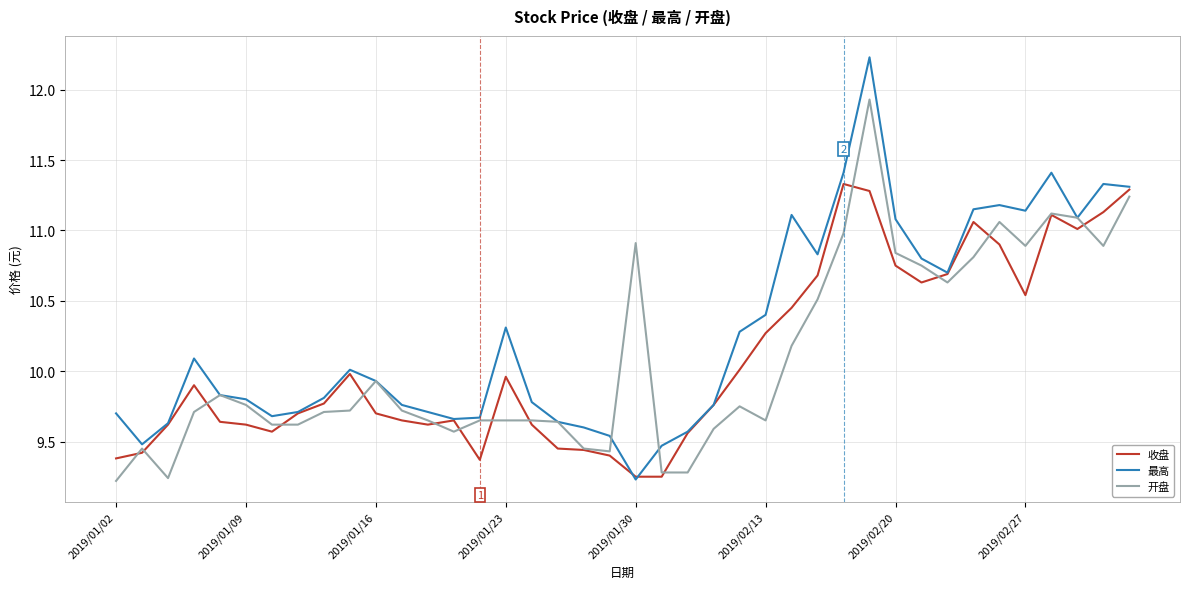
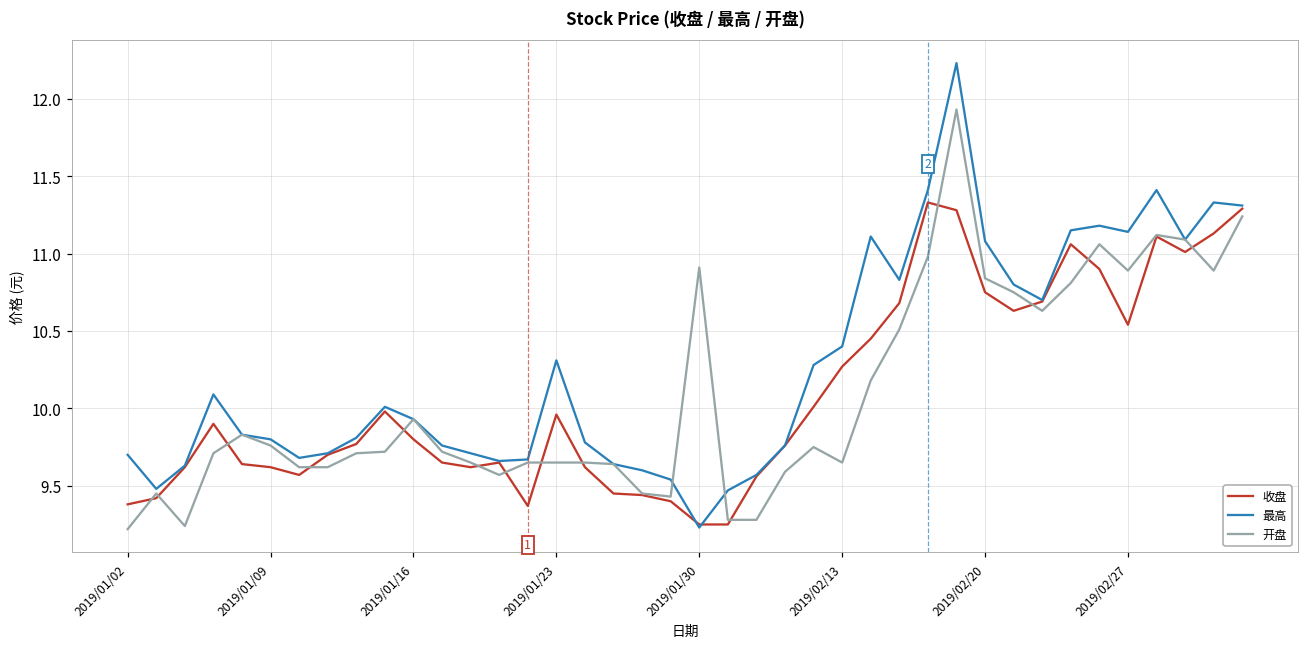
收盘, 2019/01/16: 9.7 -> 9.8
